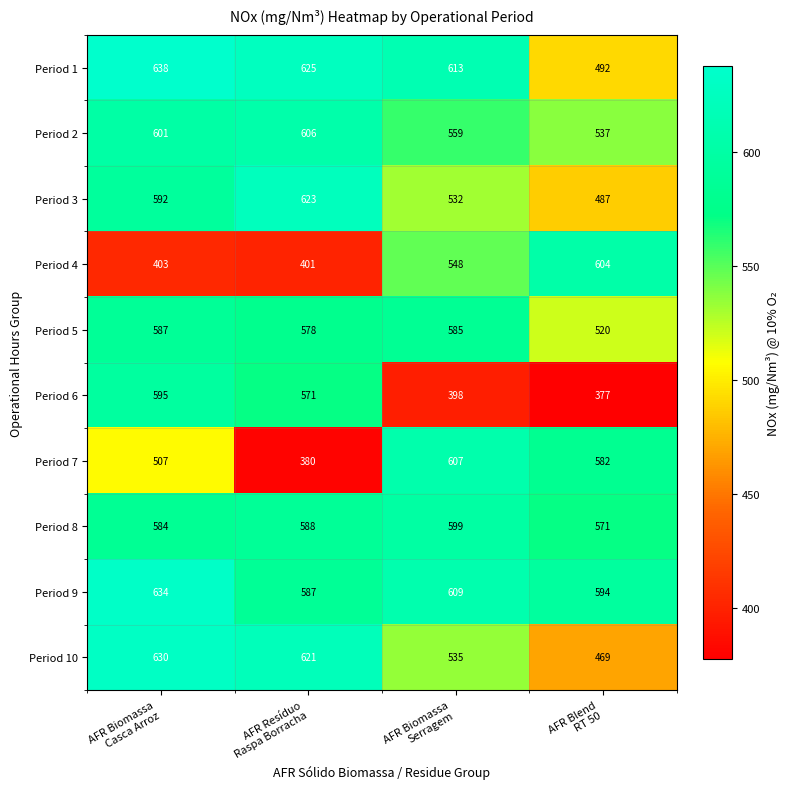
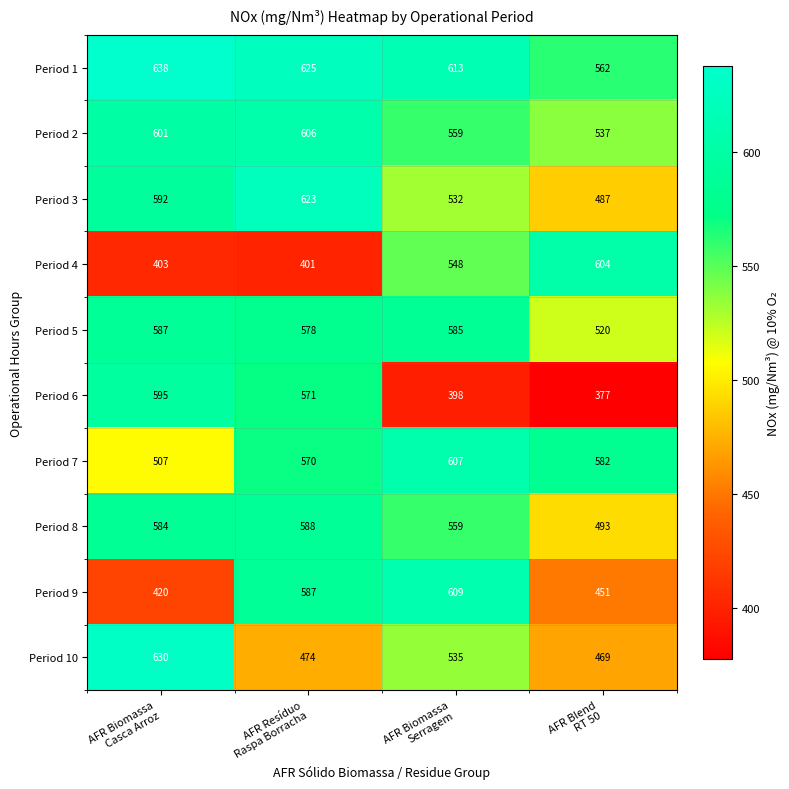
Period 1, AFR Blend RT 50: 492 -> 562
Period 7, AFR Resíduo Raspa Borracha: 380 -> 570
Period 8, AFR Biomassa Serragem: 599 -> 559
Period 8, AFR Blend RT 50: 571 -> 493
Period 9, AFR Biomassa Casca Arroz: 634 -> 420
Period 9, AFR Blend RT 50: 594 -> 451
Period 10, AFR Resíduo Raspa Borracha: 621 -> 474
